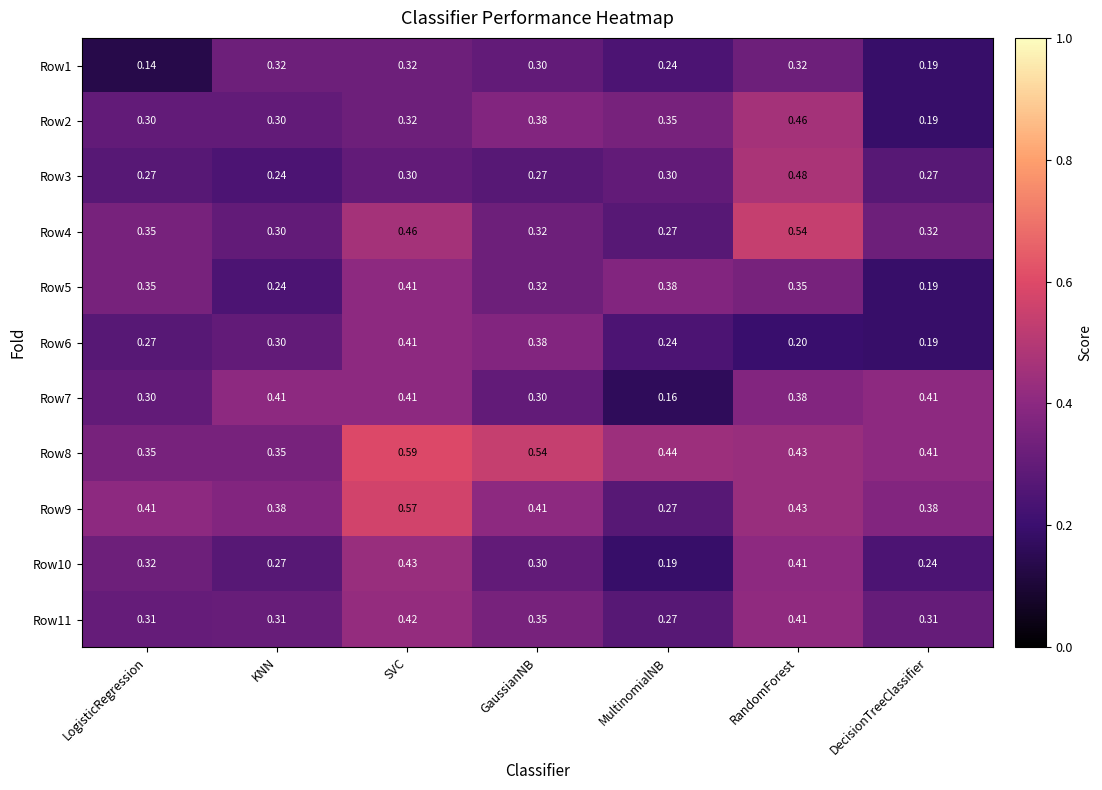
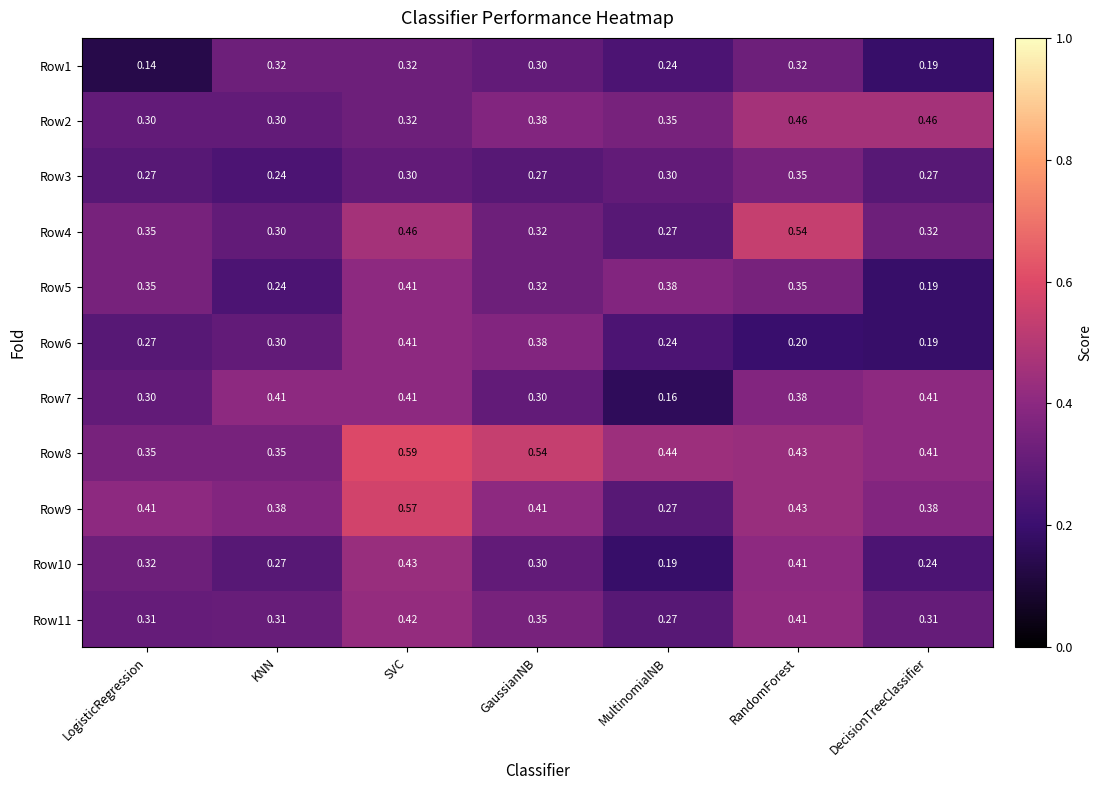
Row2, DecisionTreeClassifier: 0.19 -> 0.46
Row3, RandomForest: 0.48 -> 0.35
